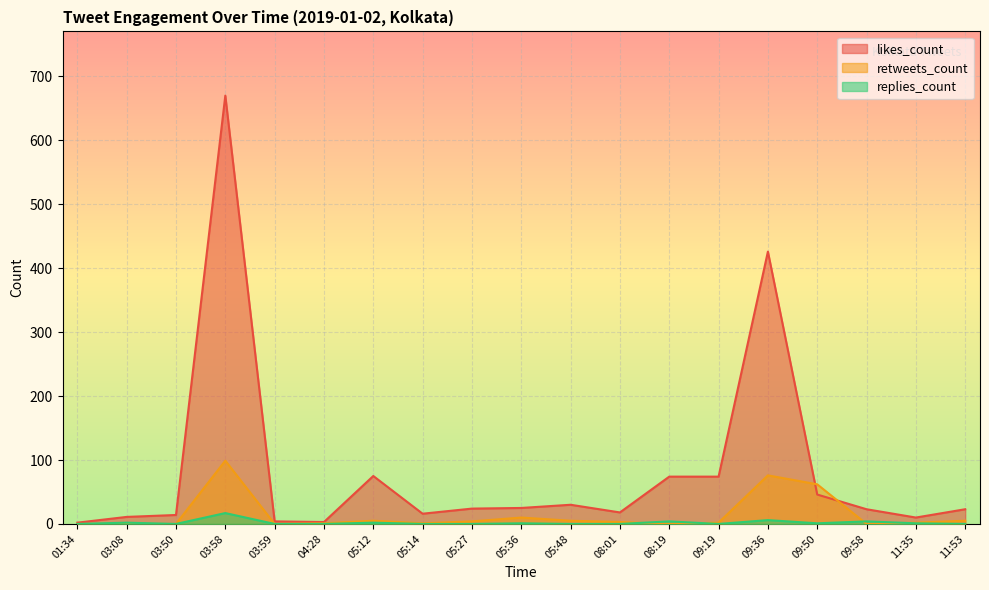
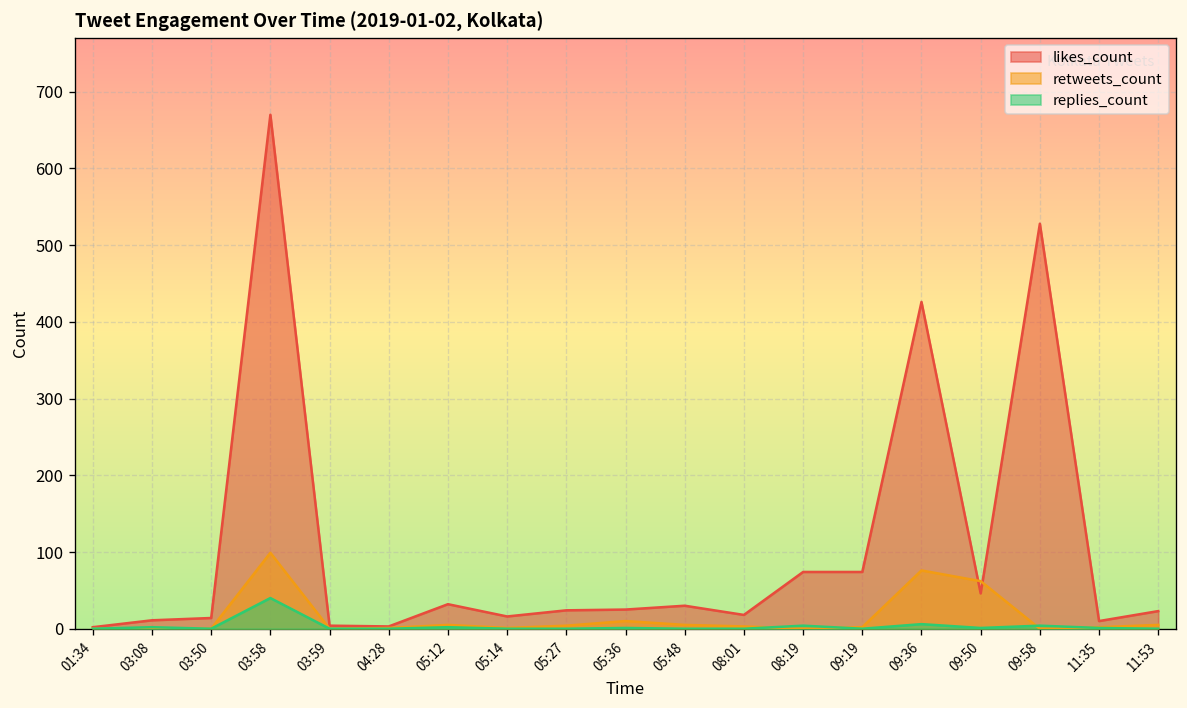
replies_count, 03:58: 20 -> 40
likes_count, 05:12: 80 -> 30
likes_count, 09:58: 20 -> 530
